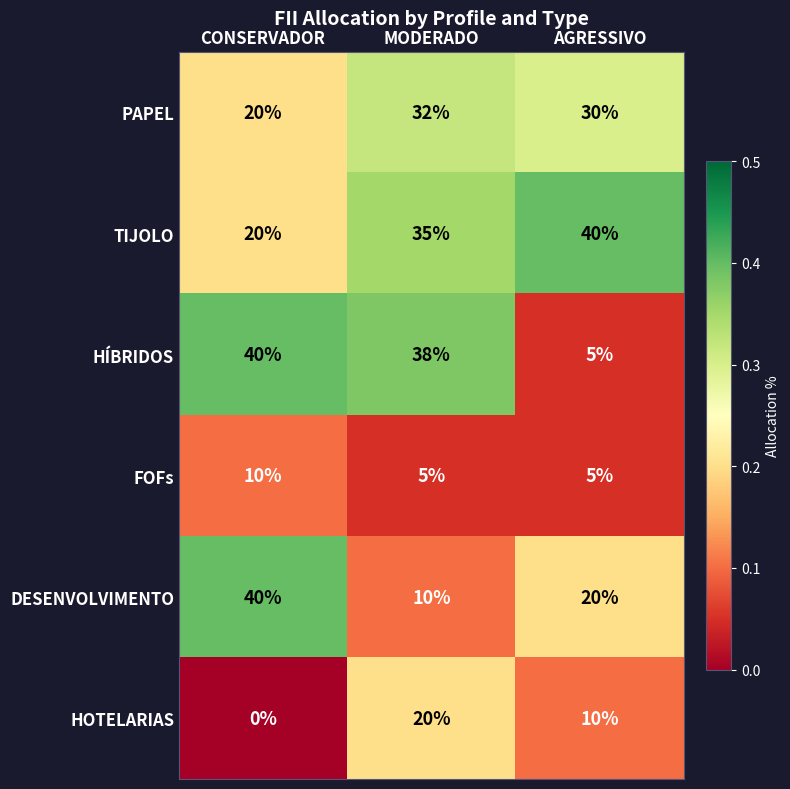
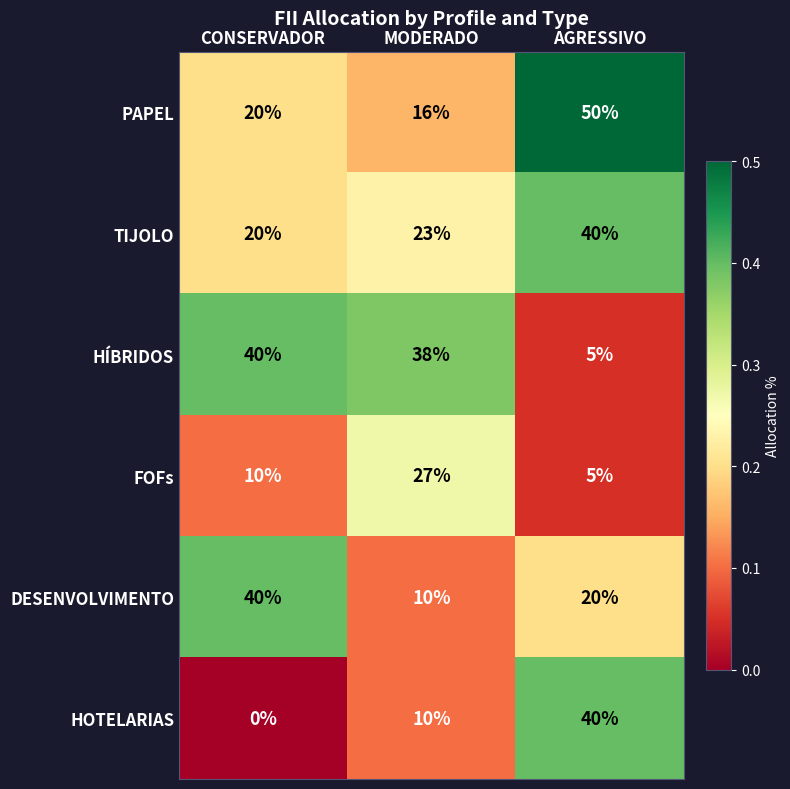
PAPEL, MODERADO: 32% -> 16%
PAPEL, AGRESSIVO: 30% -> 50%
TIJOLO, MODERADO: 35% -> 23%
FOFs, MODERADO: 5% -> 27%
HOTELARIAS, MODERADO: 20% -> 10%
HOTELARIAS, AGRESSIVO: 10% -> 40%
